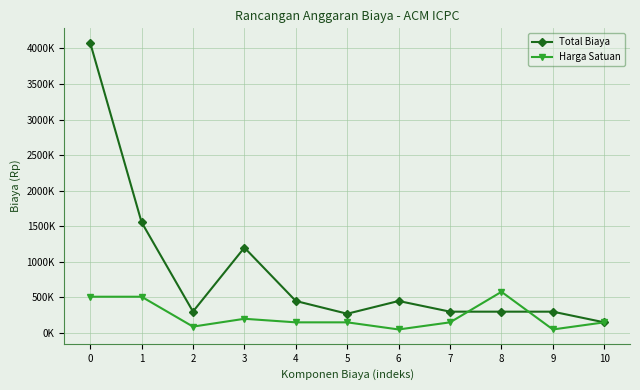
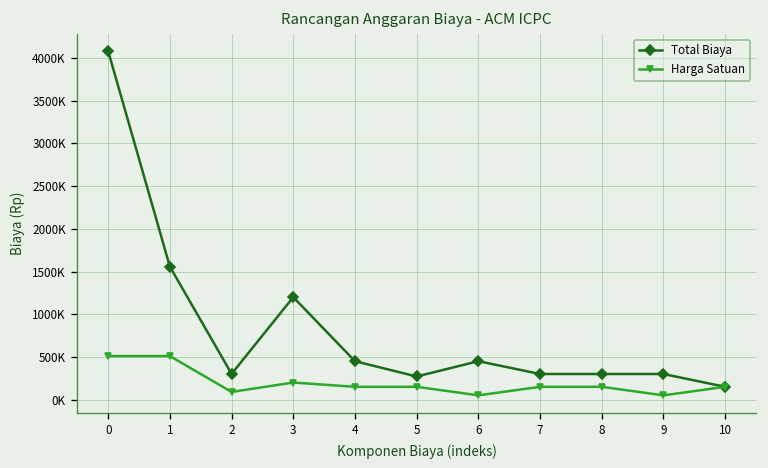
Harga Satuan, 8: 600000 -> 200000
